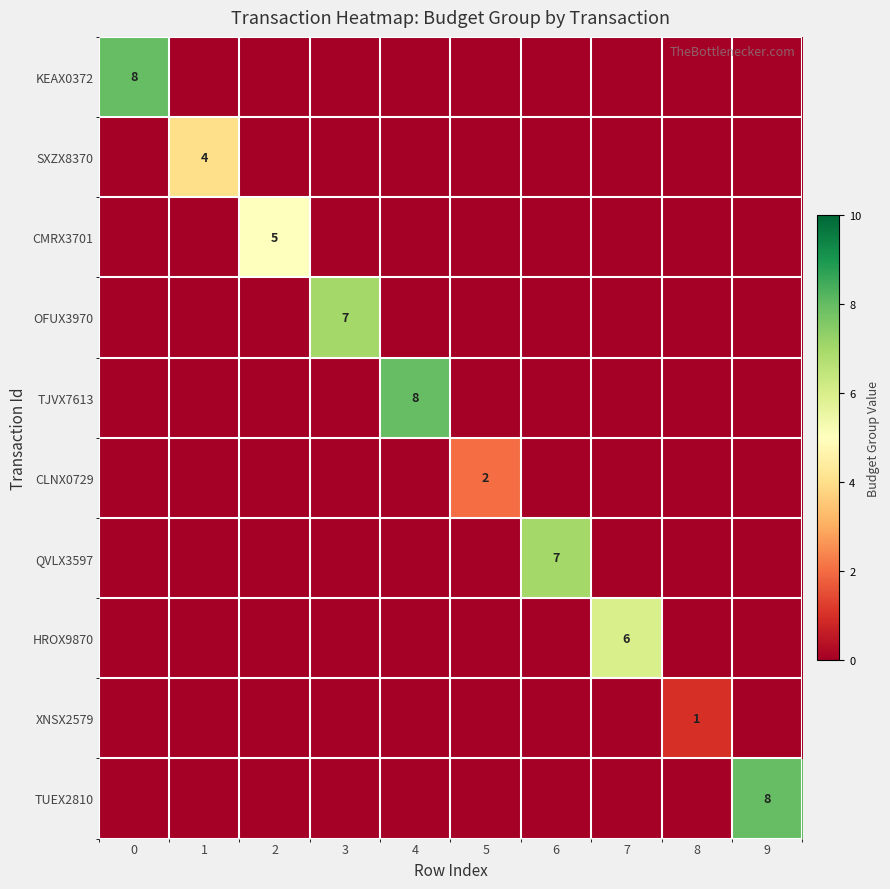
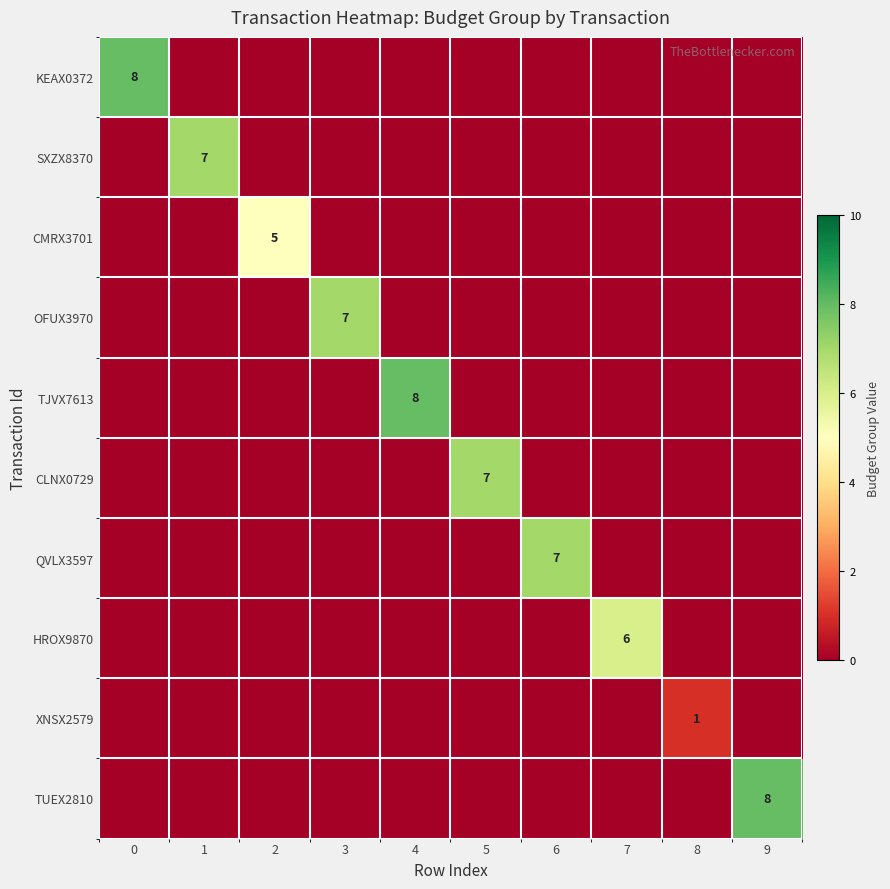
SXZX8370, 1: 4 -> 7
CLNX0729, 5: 2 -> 7
